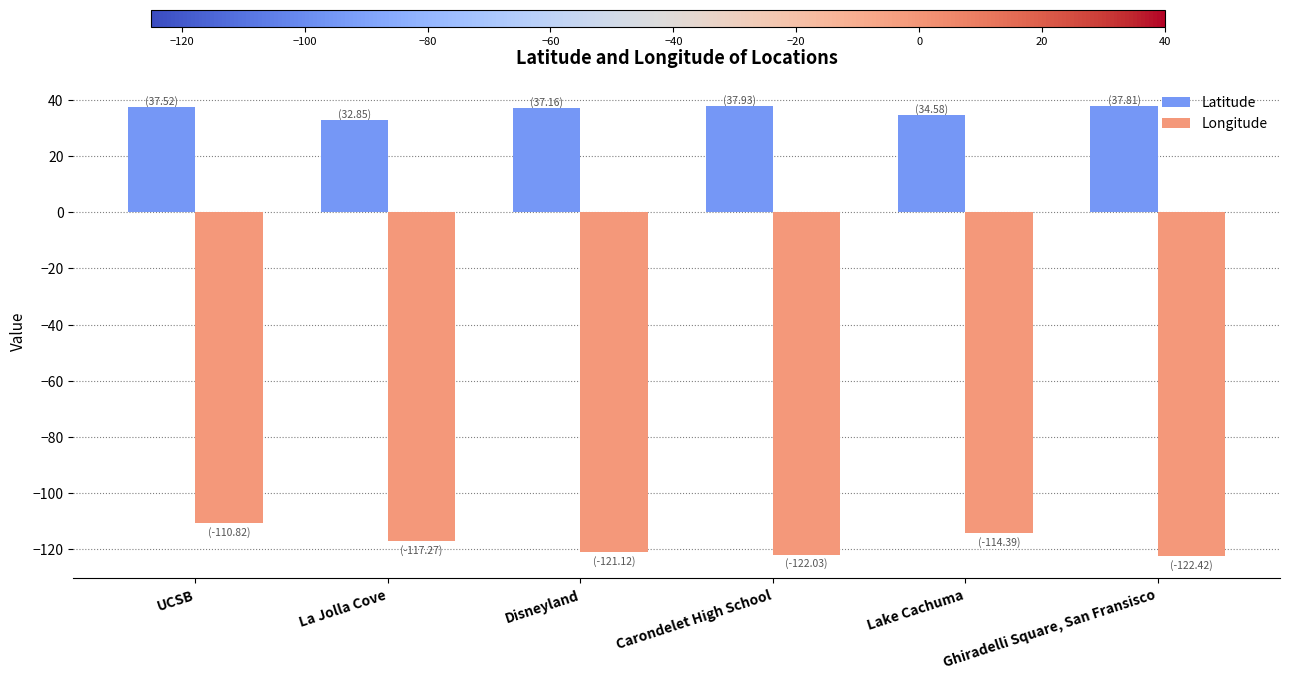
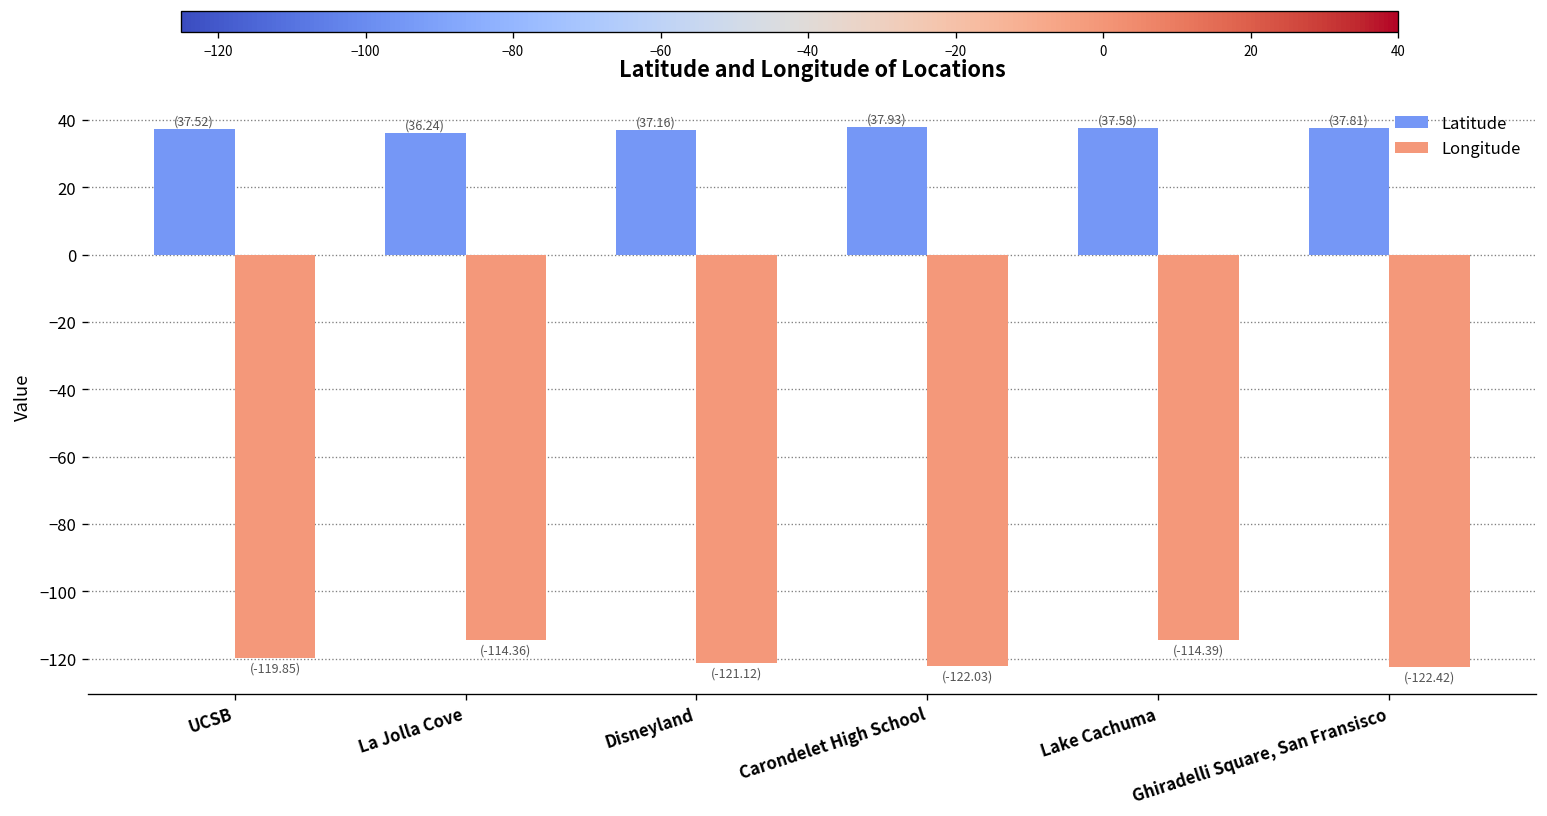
Longitude, UCSB: (-110.82) -> (-119.85)
Latitude, La Jolla Cove: (32.85) -> (36.24)
Longitude, La Jolla Cove: (-117.27) -> (-114.36)
Latitude, Lake Cachuma: (34.58) -> (37.58)
